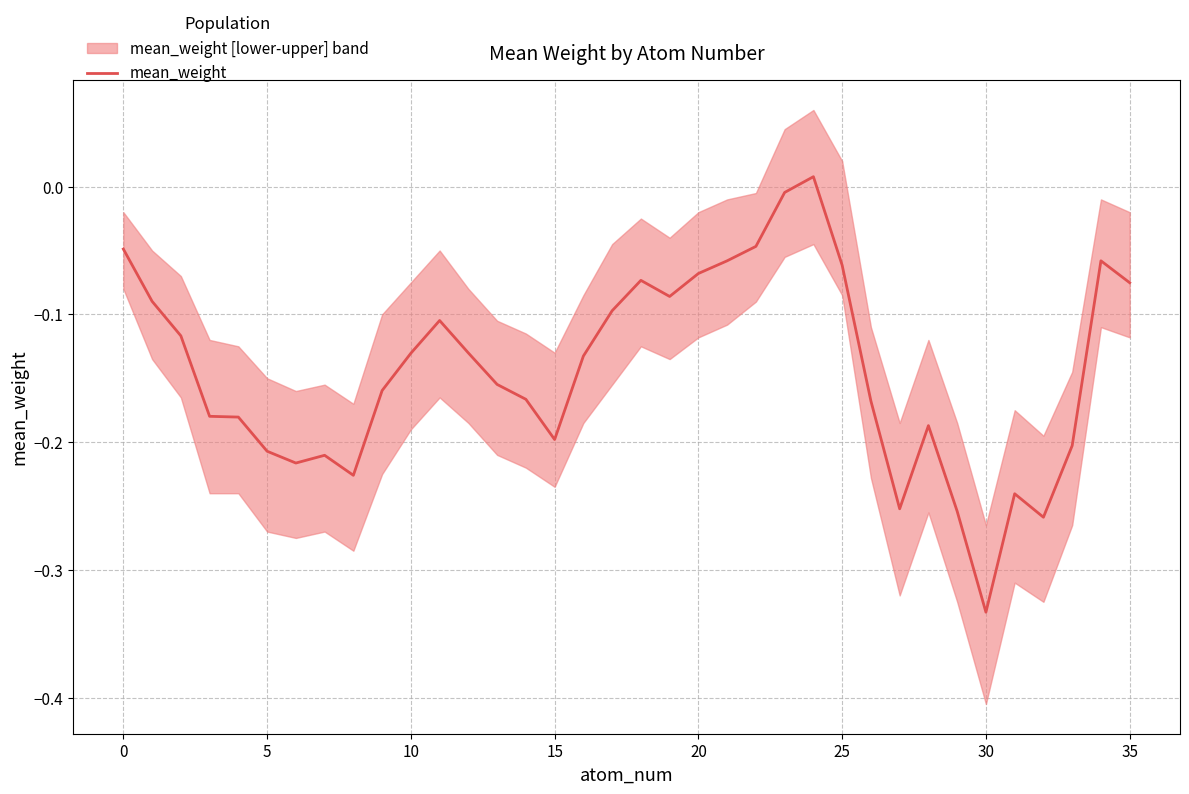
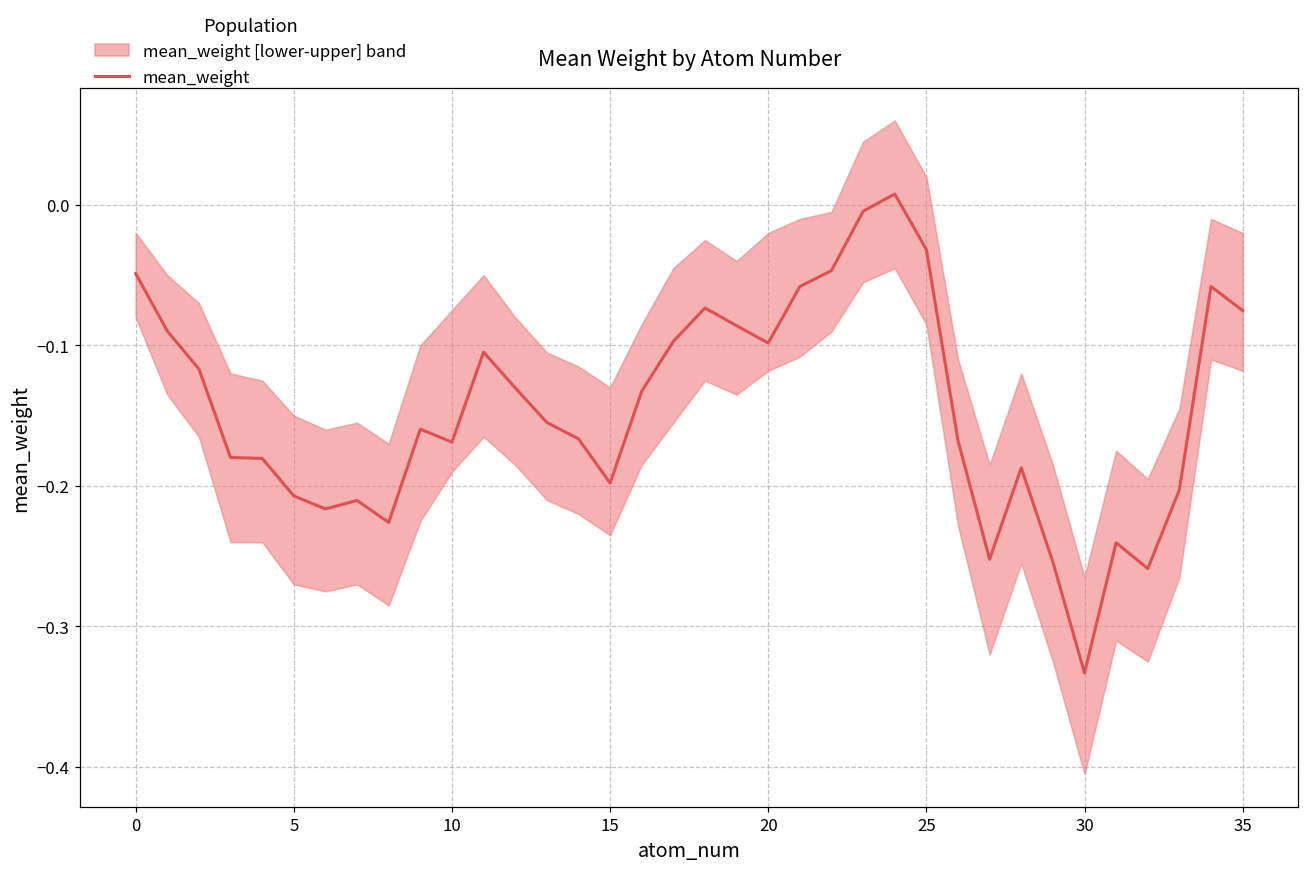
mean_weight, 10: -0.130 -> -0.169
mean_weight, 20: -0.068 -> -0.098
mean_weight, 25: -0.062 -> -0.032
